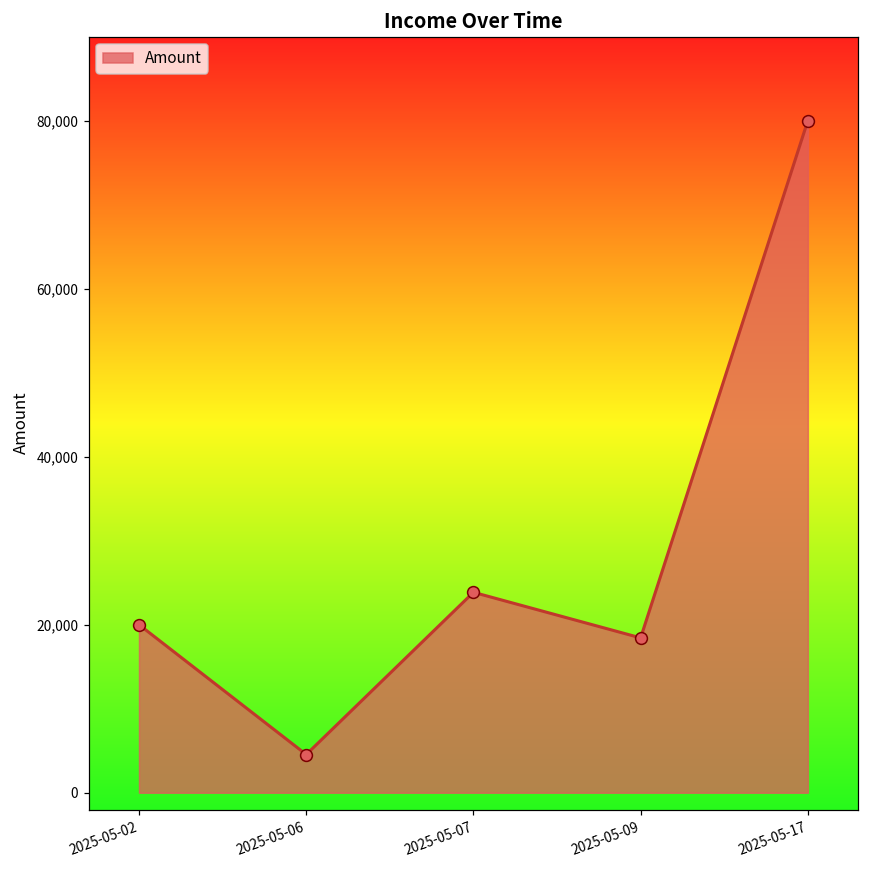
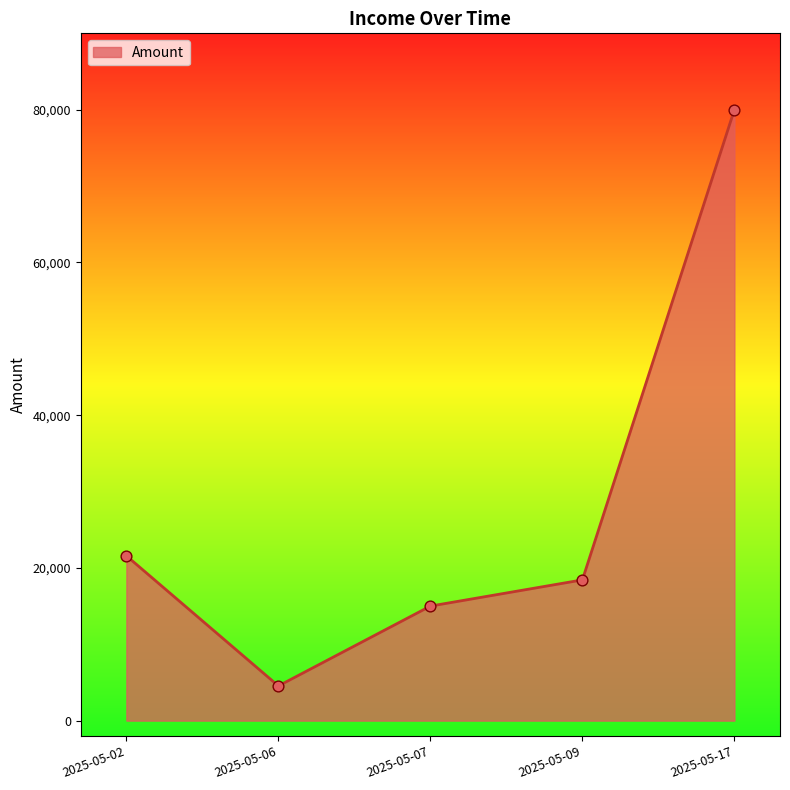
2025-05-02: 20,000 -> 22,000
2025-05-07: 24,000 -> 15,000
